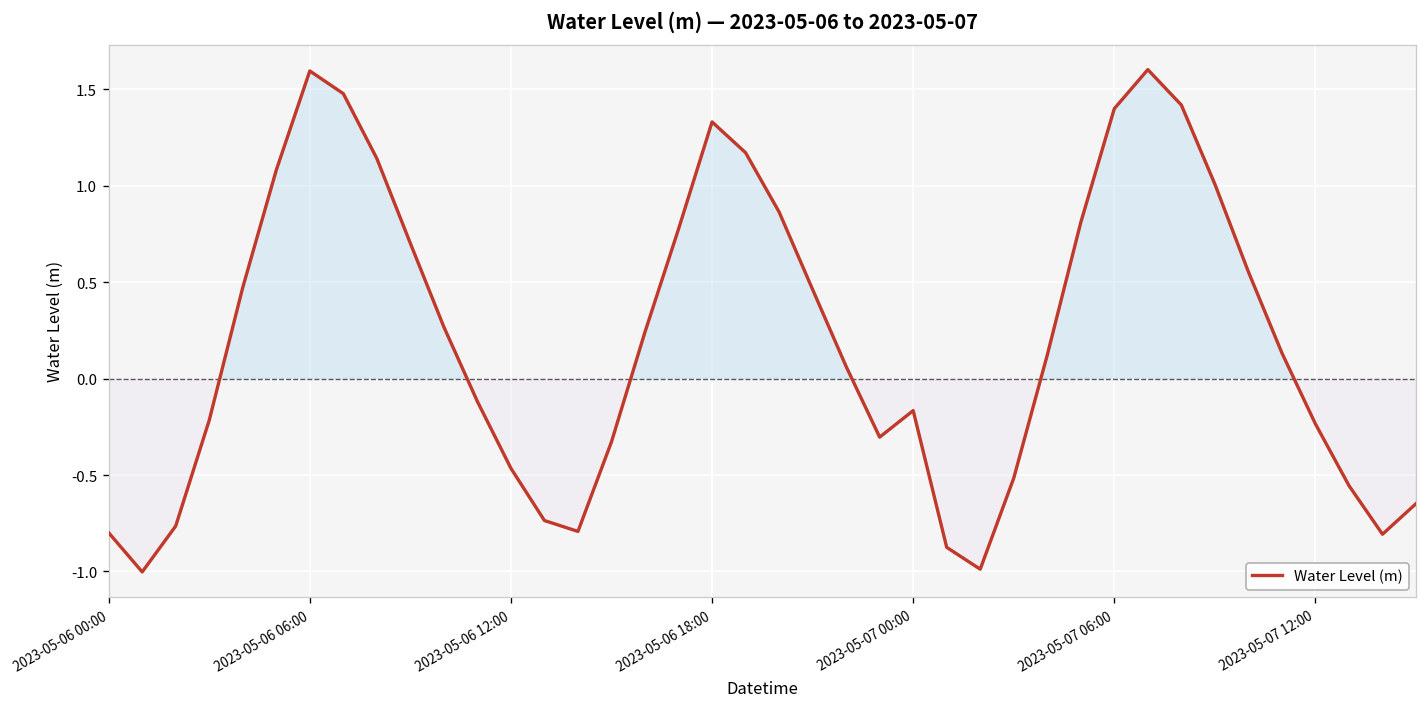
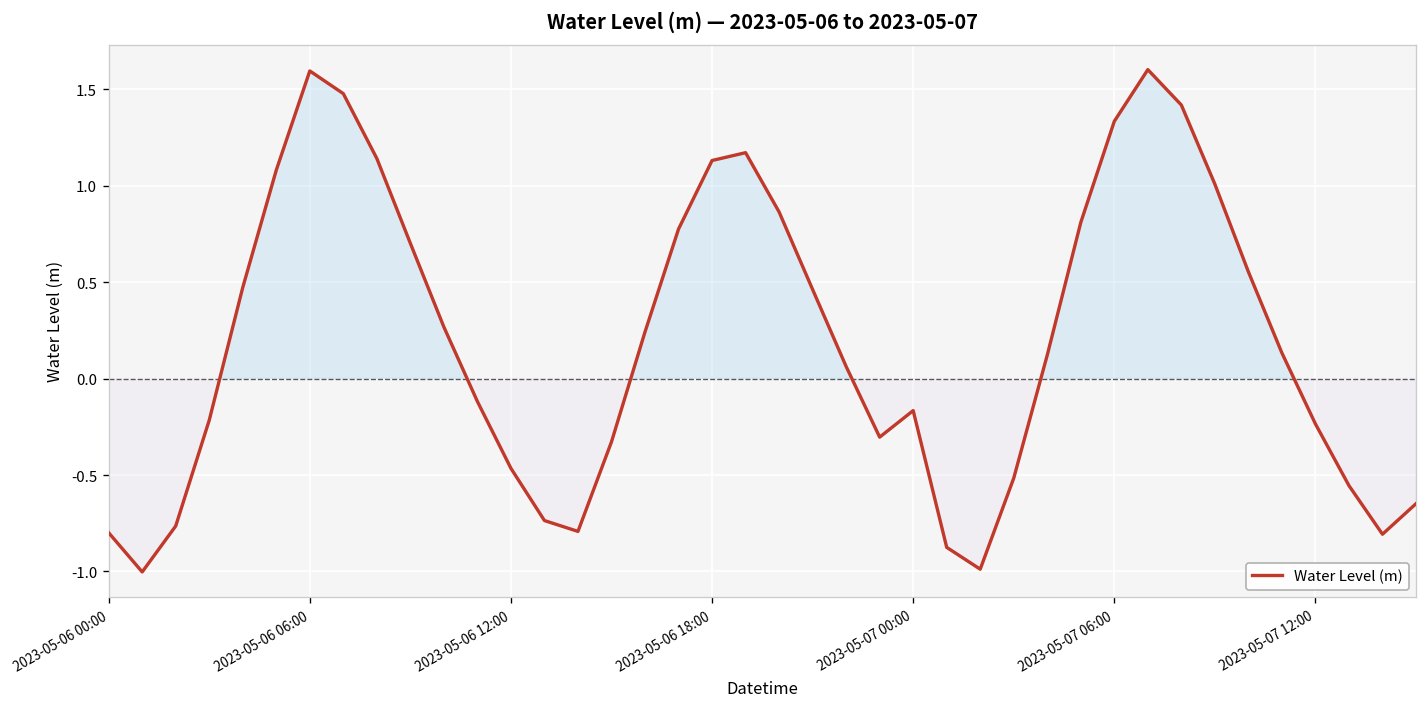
2023-05-06 18:00: 1.33 -> 1.13
2023-05-07 06:00: 1.40 -> 1.33
